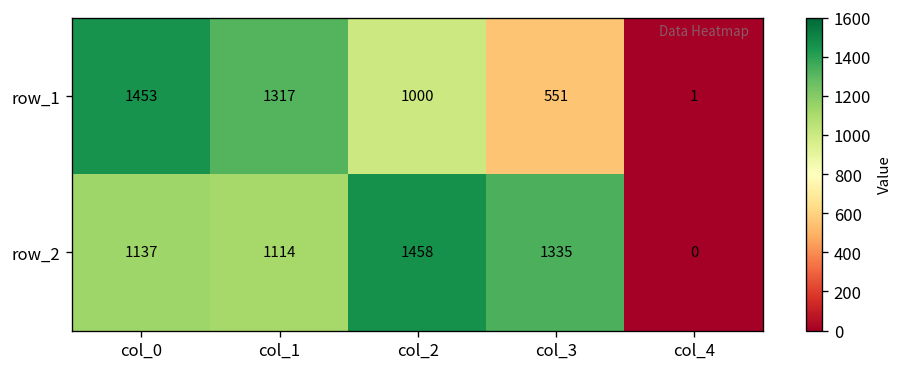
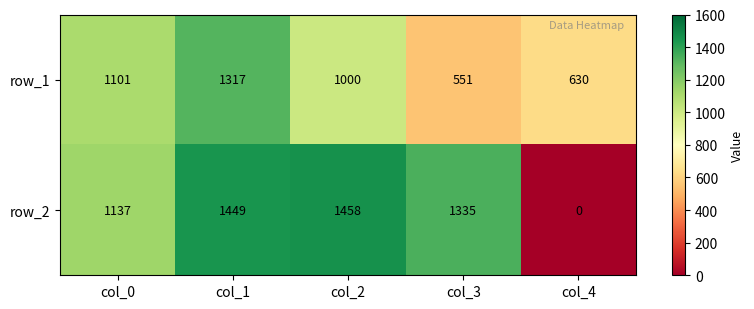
row_1, col_0: 1453 -> 1101
row_1, col_4: 1 -> 630
row_2, col_1: 1114 -> 1449
